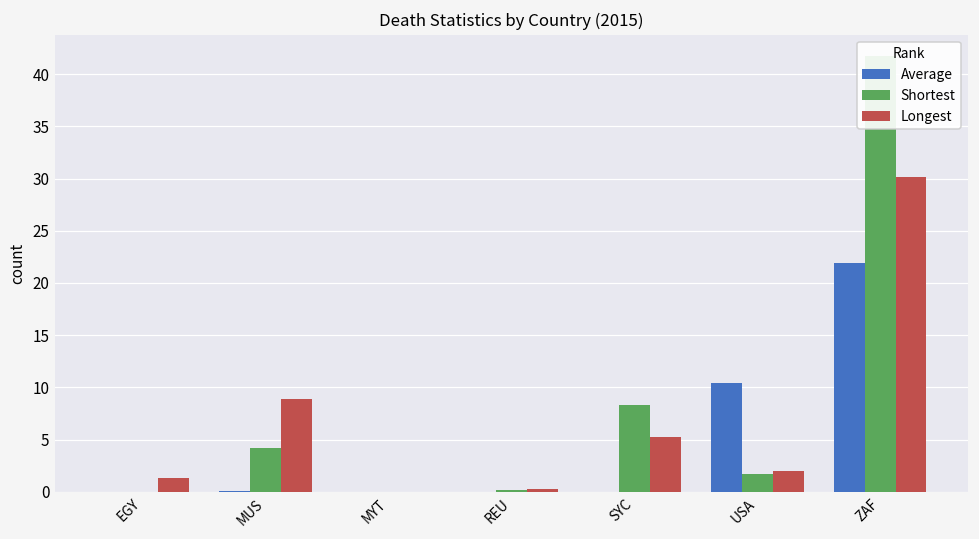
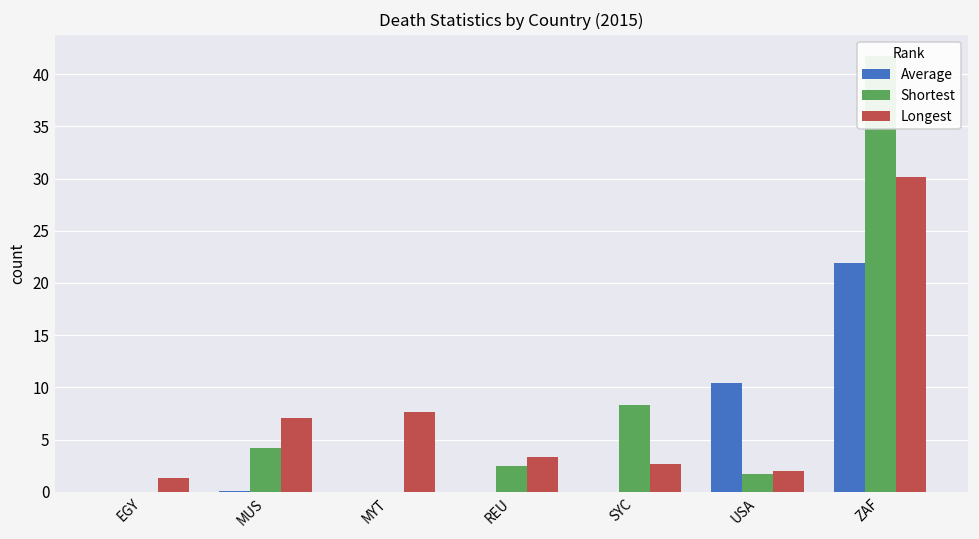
Longest, MUS: 9 -> 7
Longest, MYT: 0 -> 8
Shortest, REU: 0 -> 2
Longest, REU: 0 -> 3
Longest, SYC: 5 -> 3
